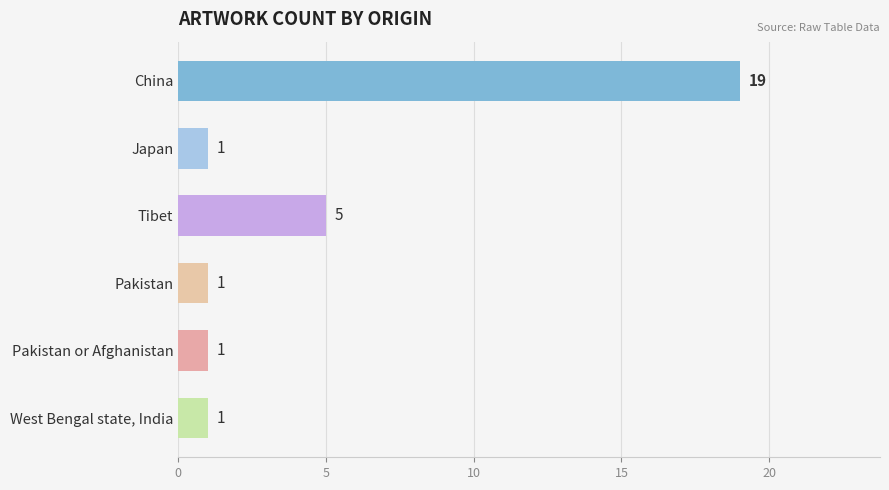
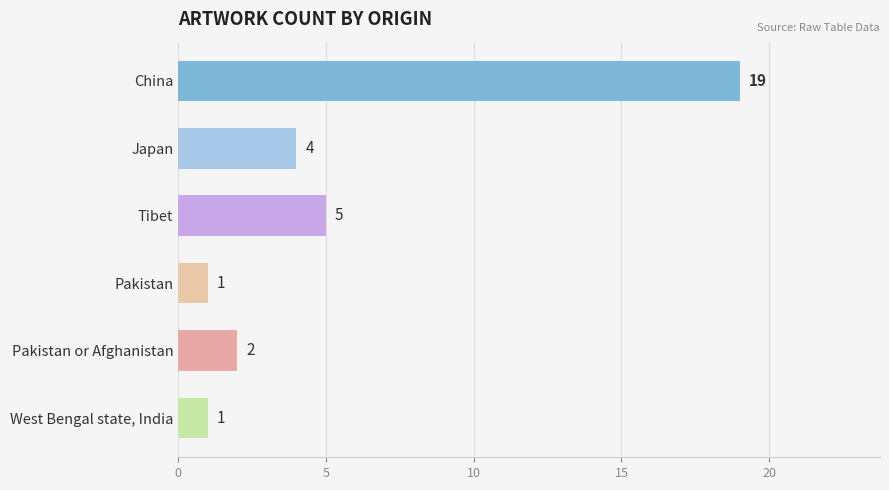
Japan: 1 -> 4
Pakistan or Afghanistan: 1 -> 2
